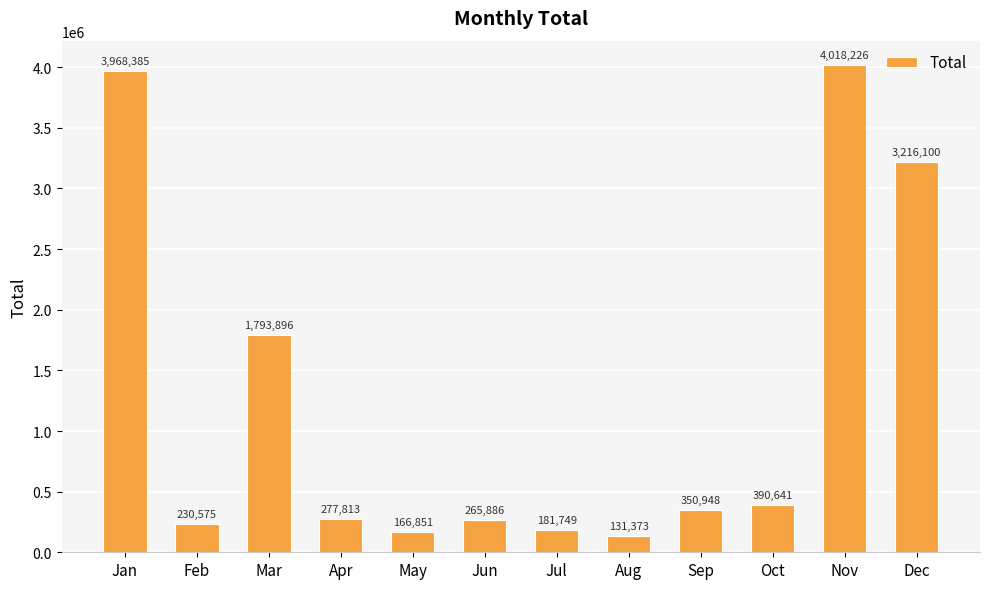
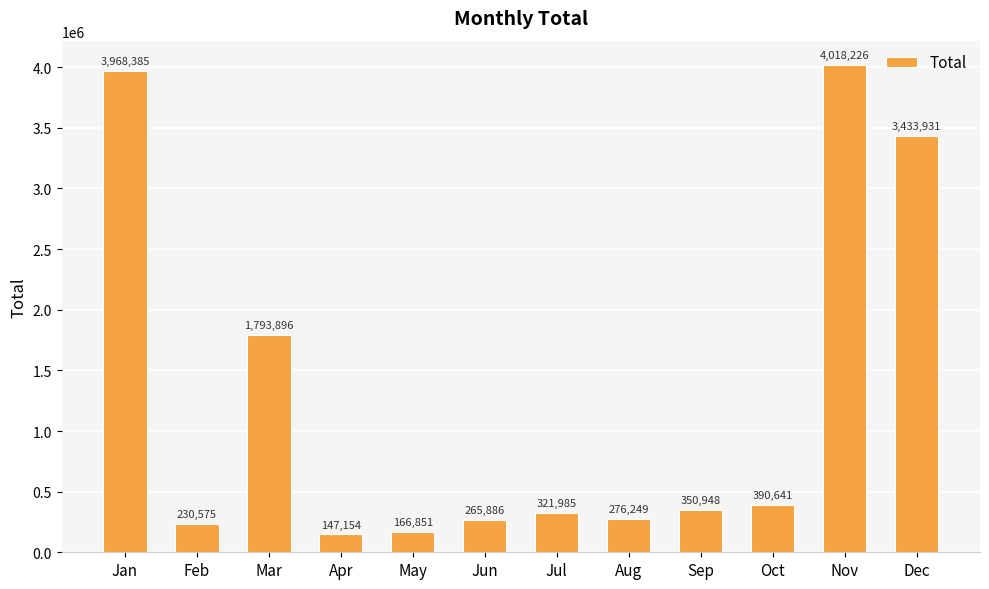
Apr: 277,813 -> 147,154
Jul: 181,749 -> 321,985
Aug: 131,373 -> 276,249
Dec: 3,216,100 -> 3,433,931
